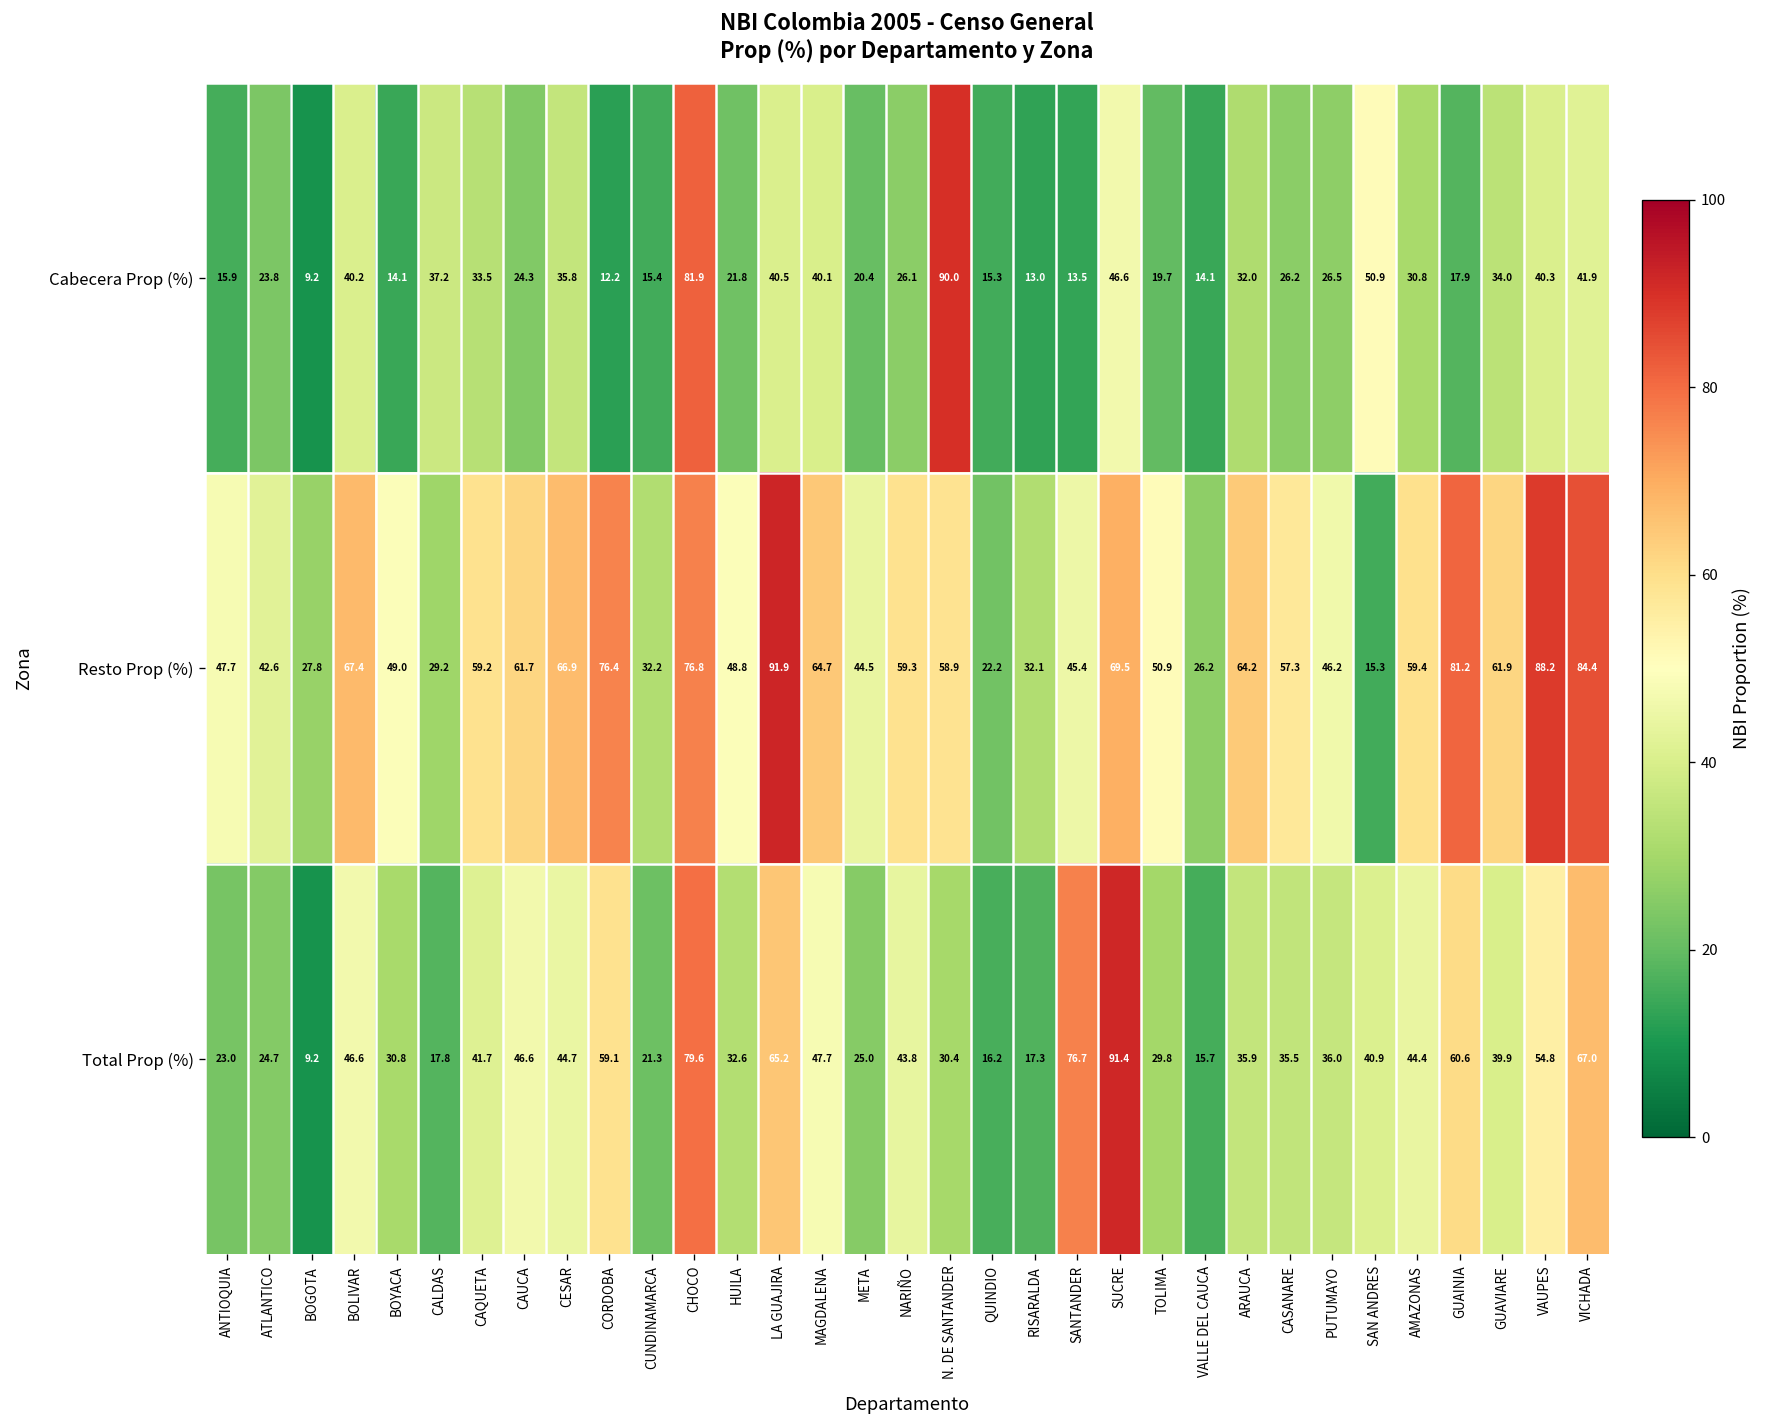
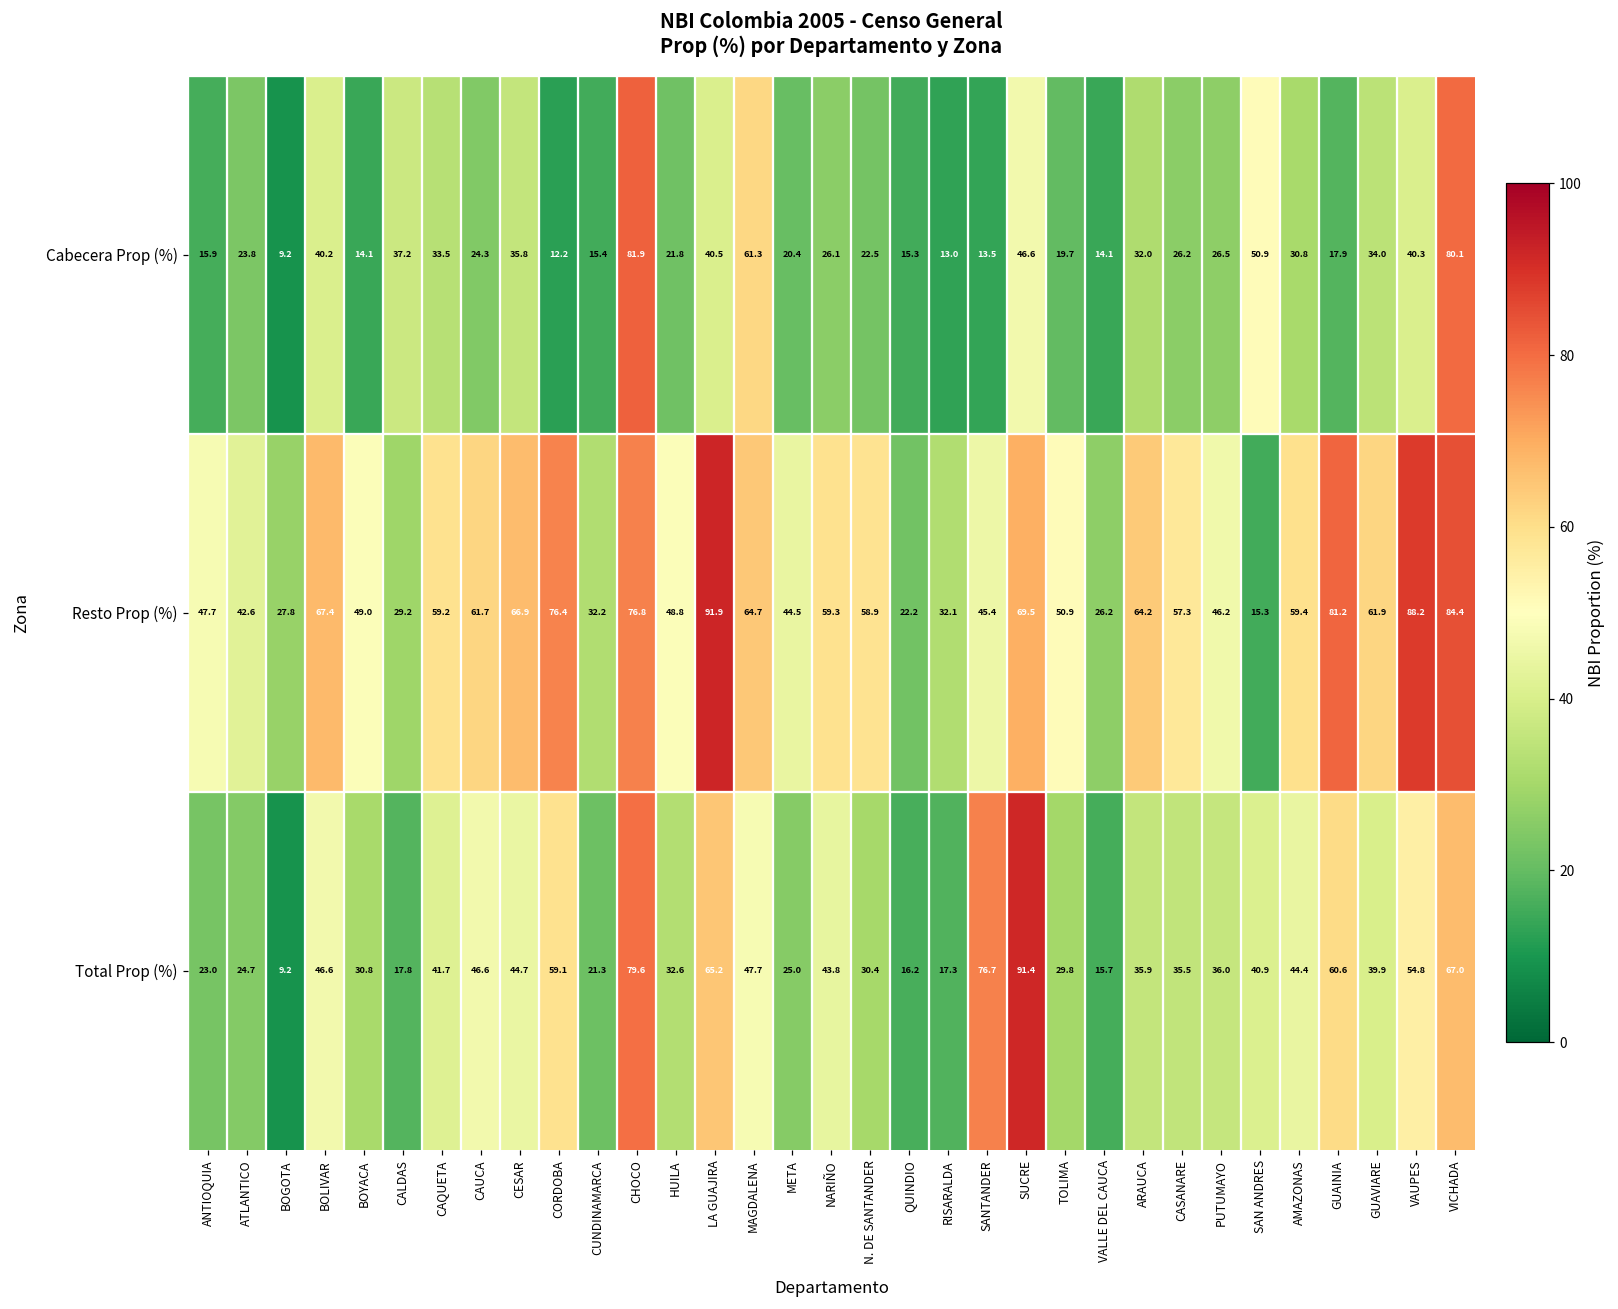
Cabecera Prop (%), MAGDALENA: 40.1 -> 61.3
Cabecera Prop (%), N. DE SANTANDER: 90.0 -> 22.5
Cabecera Prop (%), VICHADA: 41.9 -> 80.1
